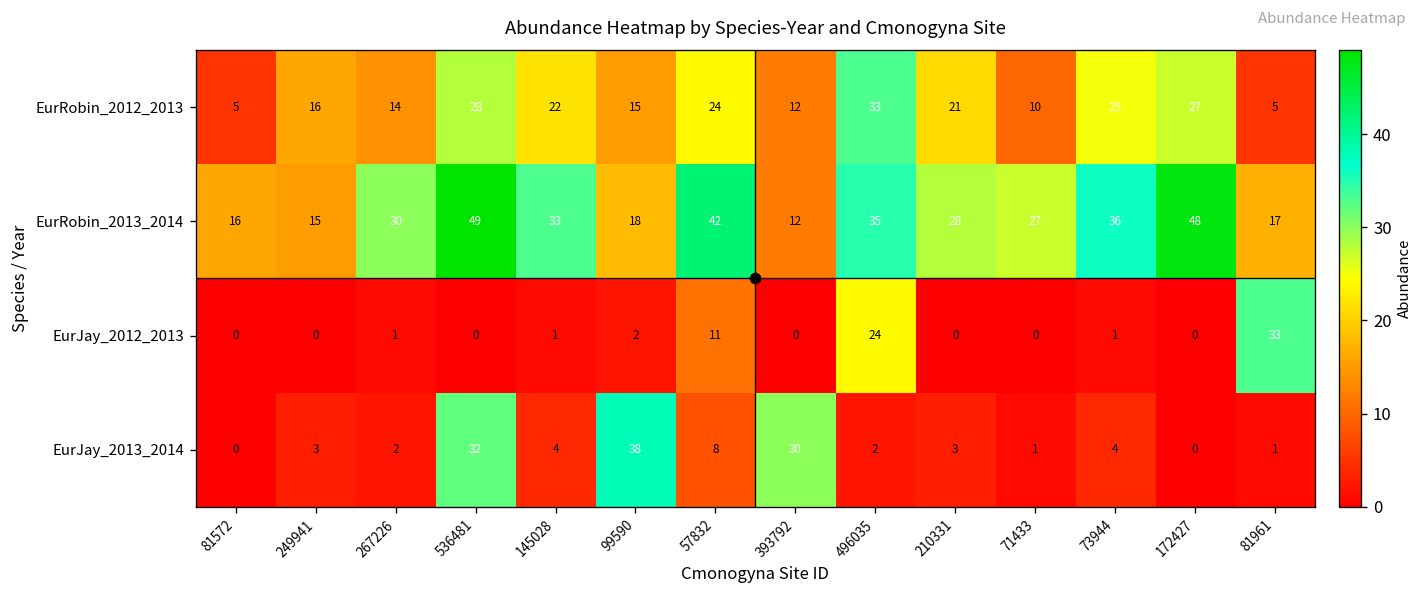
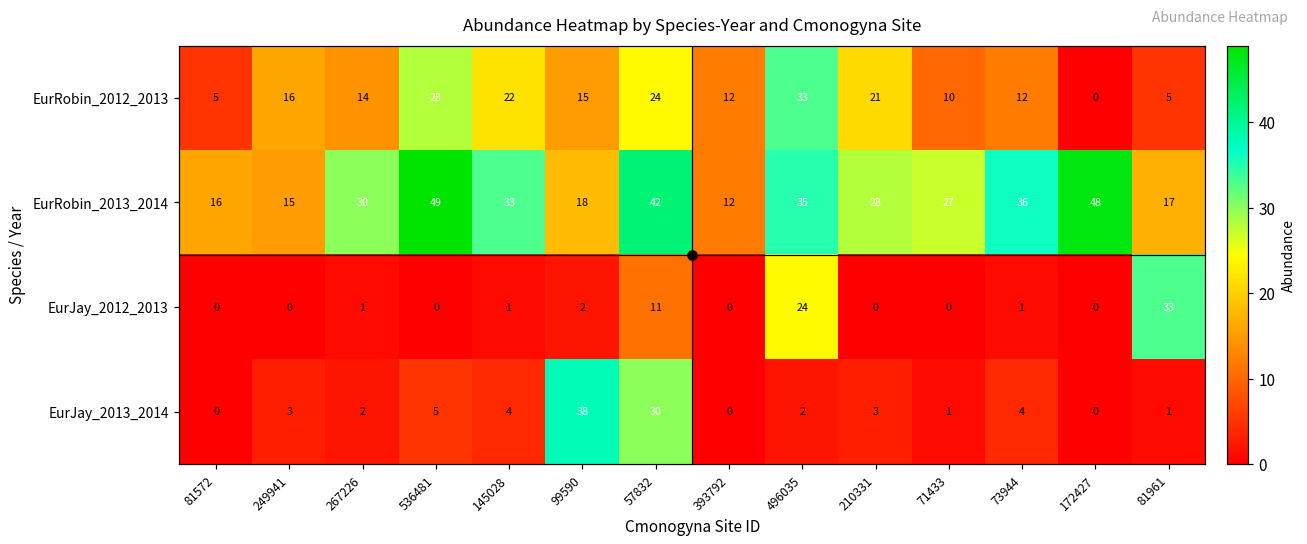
EurRobin_2012_2013, 73944: 25 -> 12
EurRobin_2012_2013, 172427: 27 -> 0
EurJay_2013_2014, 536481: 32 -> 5
EurJay_2013_2014, 57832: 8 -> 30
EurJay_2013_2014, 393792: 30 -> 0
